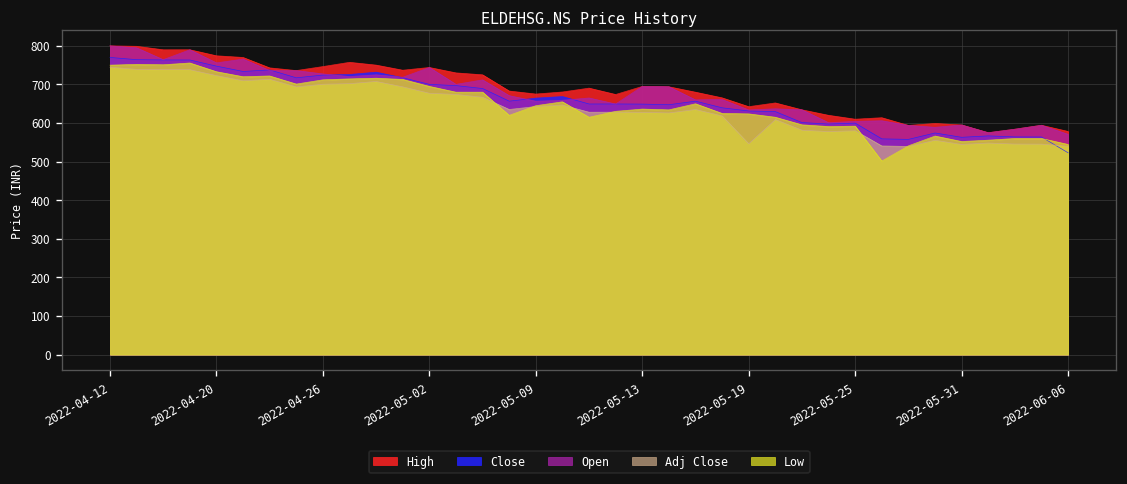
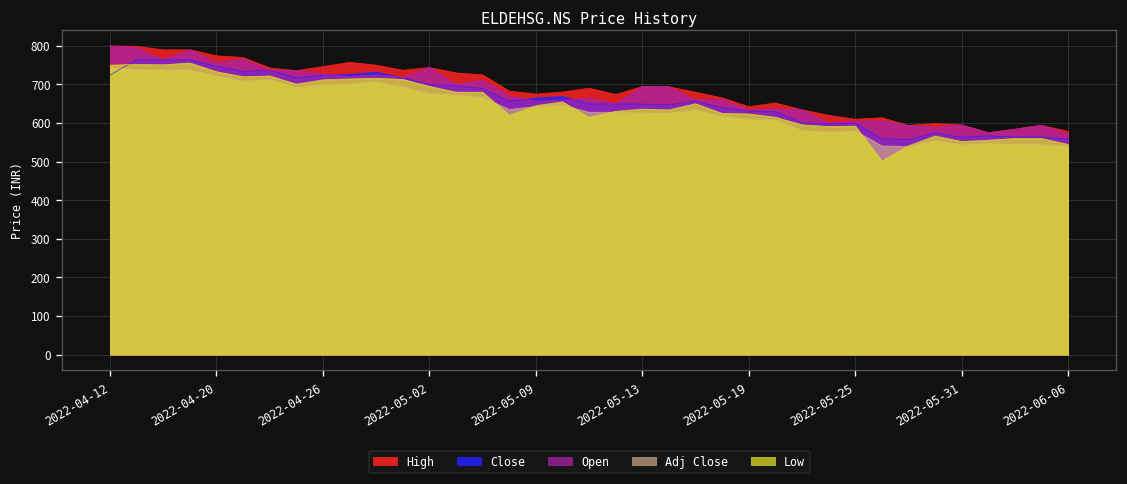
Close, 2022-04-12: 770 -> 720
Adj Close, 2022-05-19: 550 -> 610
Close, 2022-06-06: 520 -> 560
